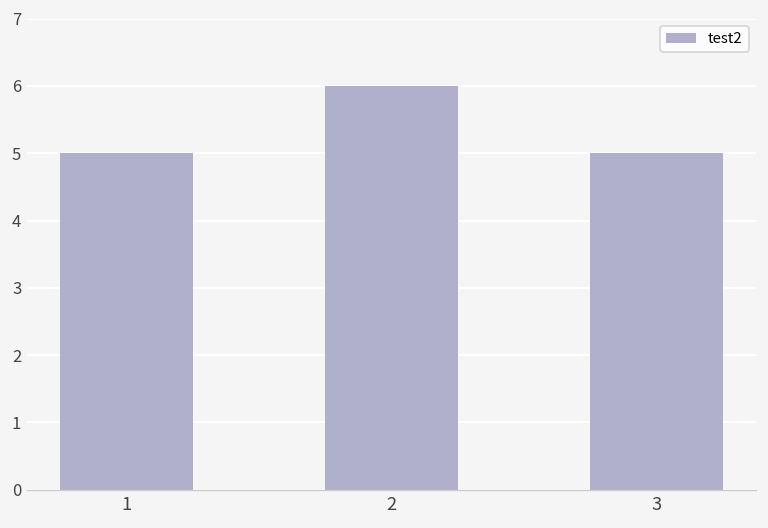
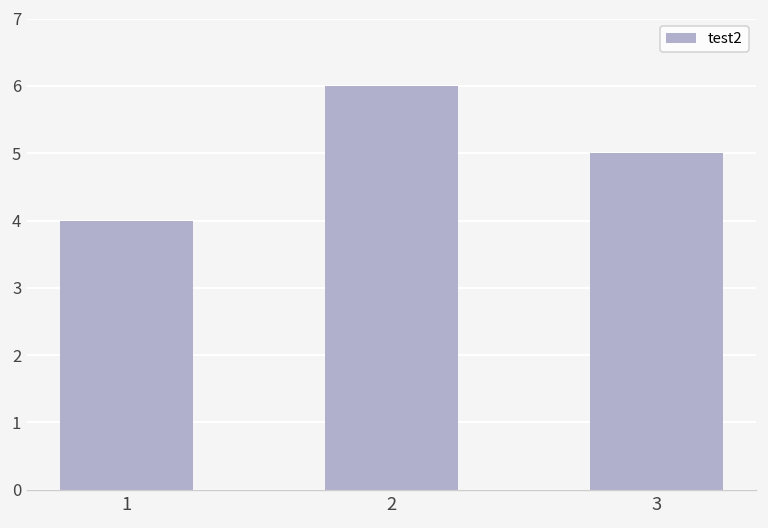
1: 5 -> 4
